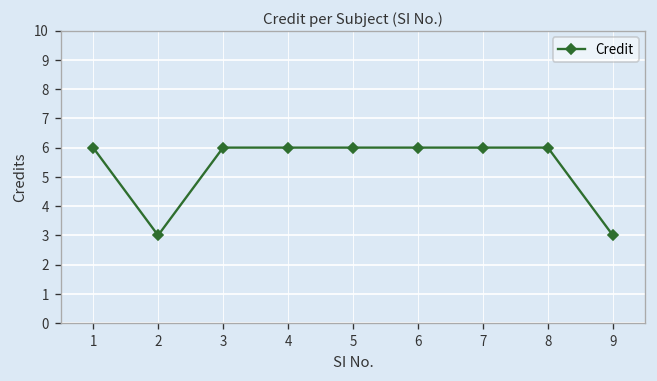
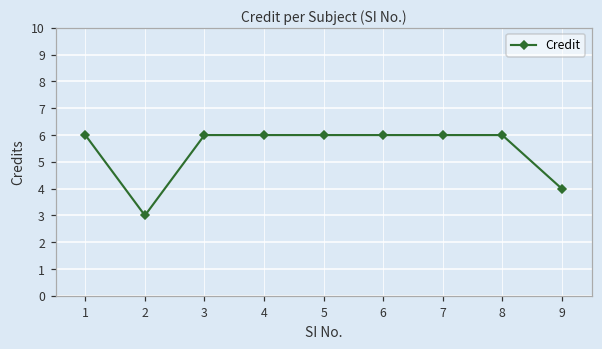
9: 3 -> 4
